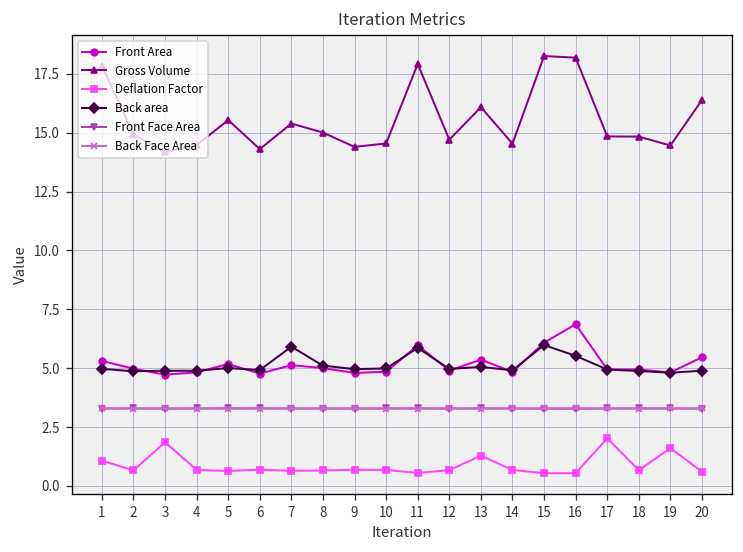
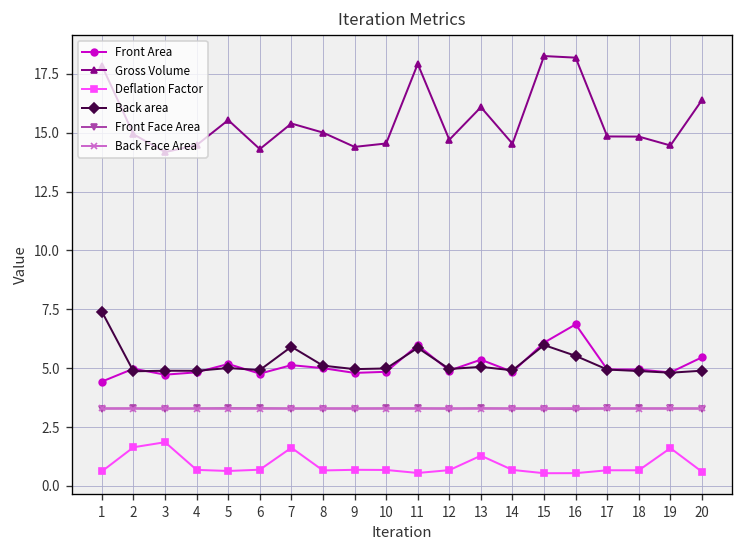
Front Area, 1: 5.3 -> 4.4
Deflation Factor, 1: 1.1 -> 0.6
Back area, 1: 5.0 -> 7.4
Deflation Factor, 2: 0.7 -> 1.6
Deflation Factor, 7: 0.6 -> 1.6
Deflation Factor, 17: 2.0 -> 0.7
